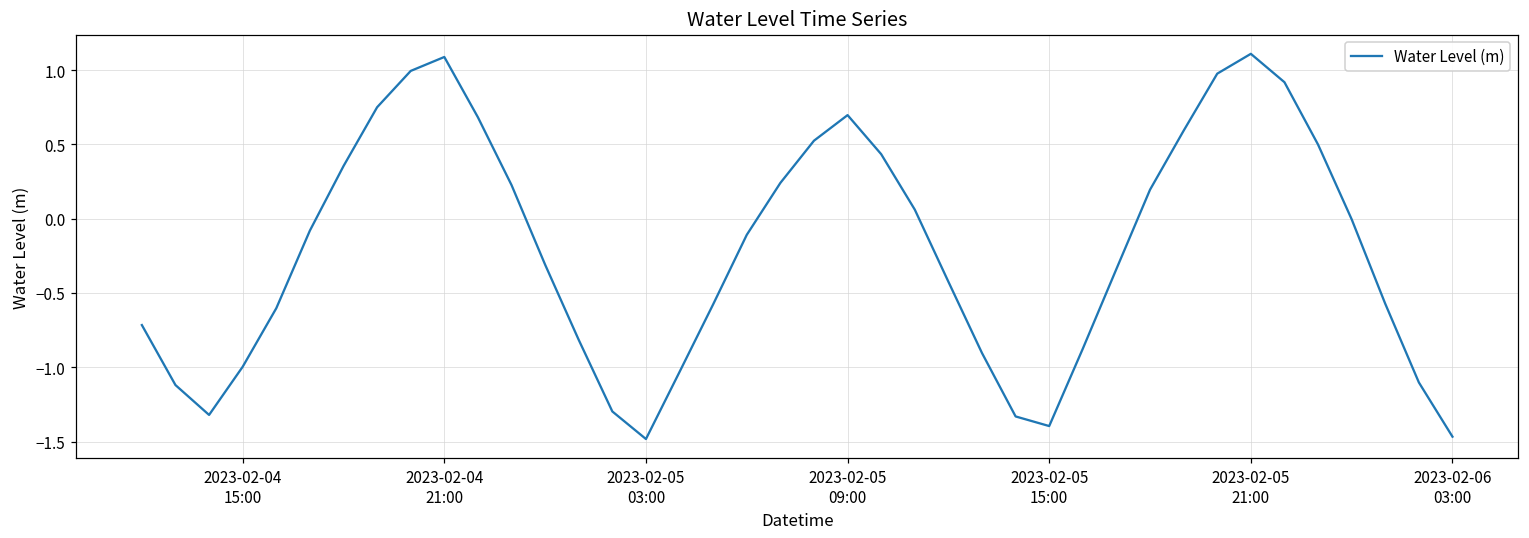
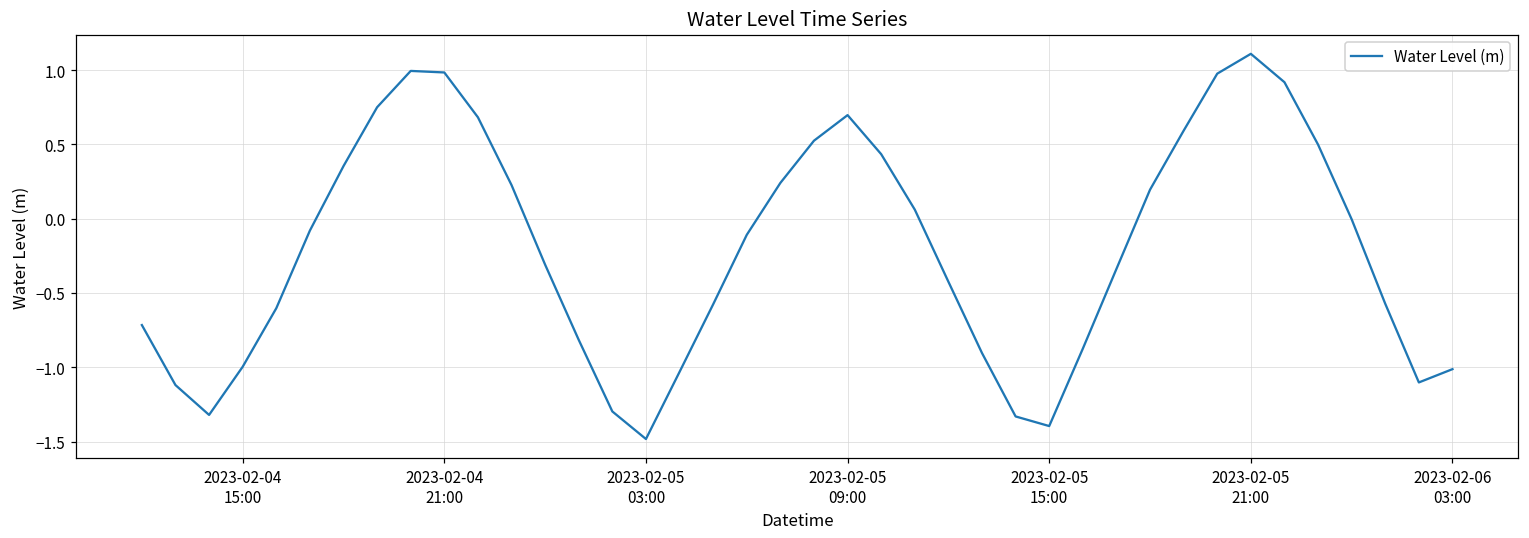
2023-02-04 21:00: 1.09 -> 0.98
2023-02-06 03:00: -1.47 -> -1.01
